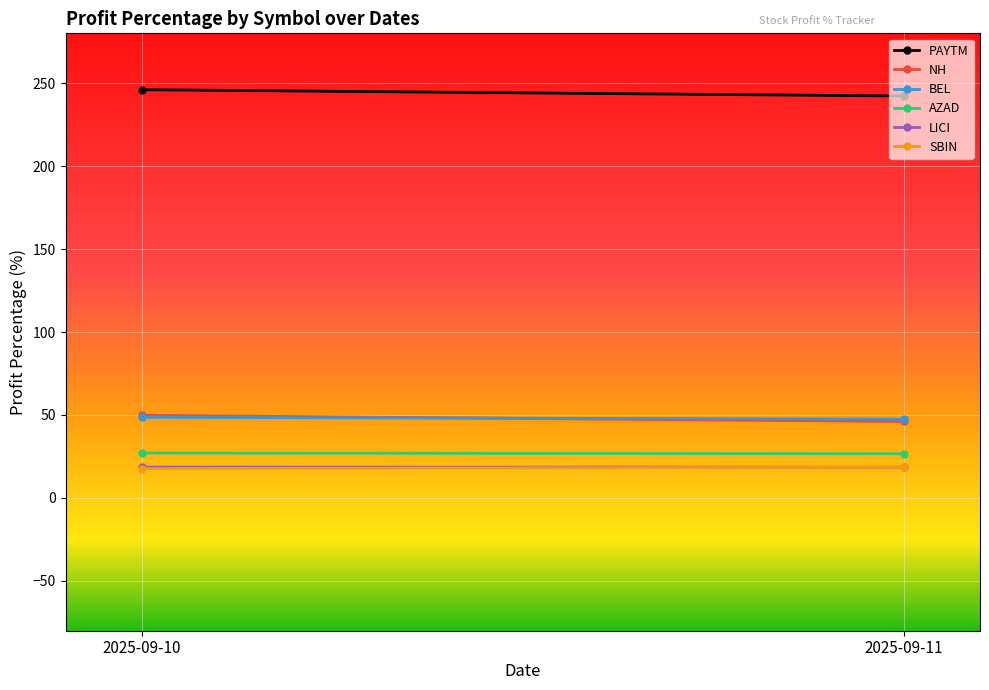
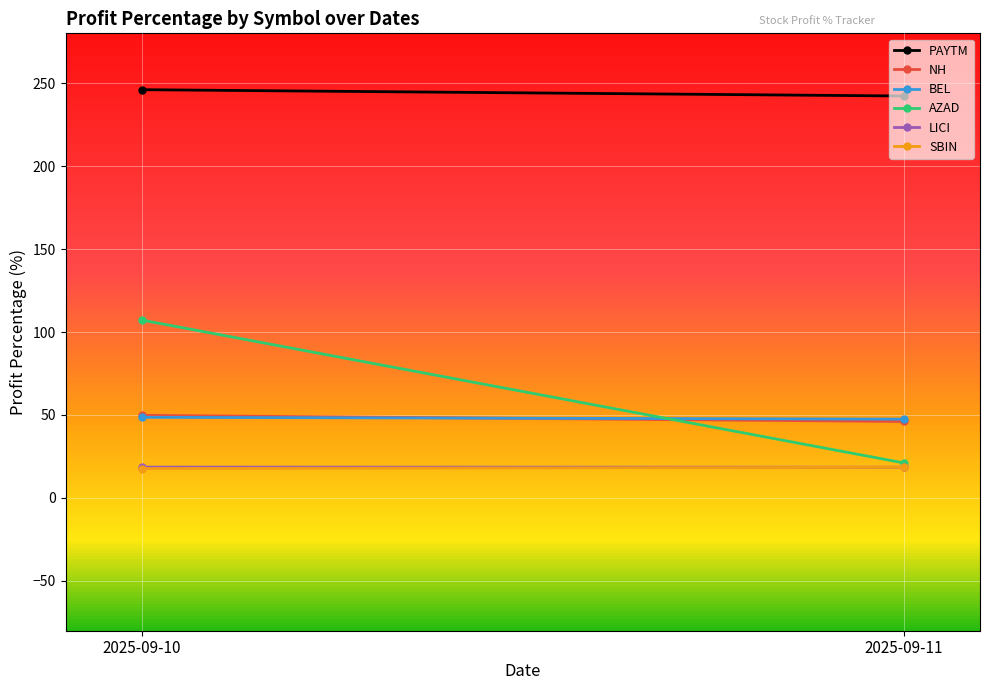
AZAD, 2025-09-10: 27 -> 107
AZAD, 2025-09-11: 27 -> 21
